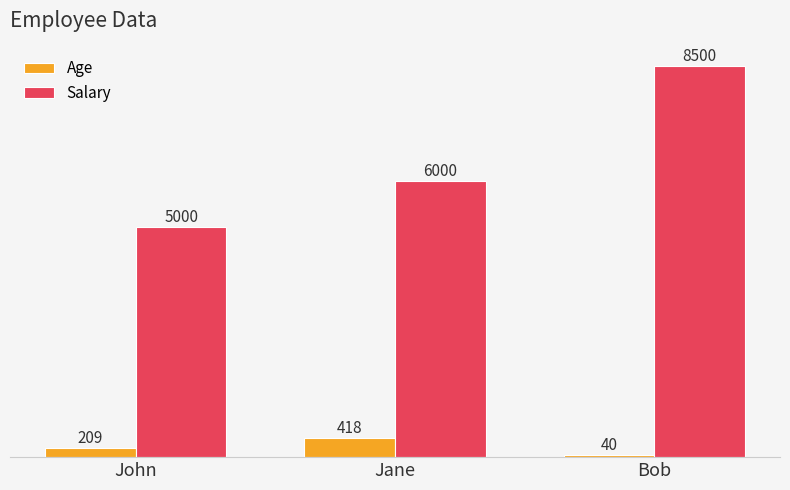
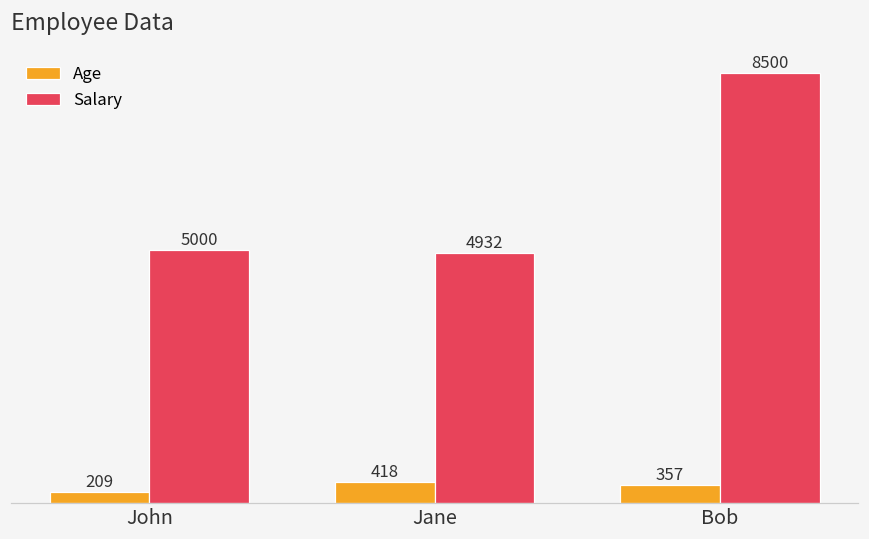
Salary, Jane: 6000 -> 4932
Age, Bob: 40 -> 357
